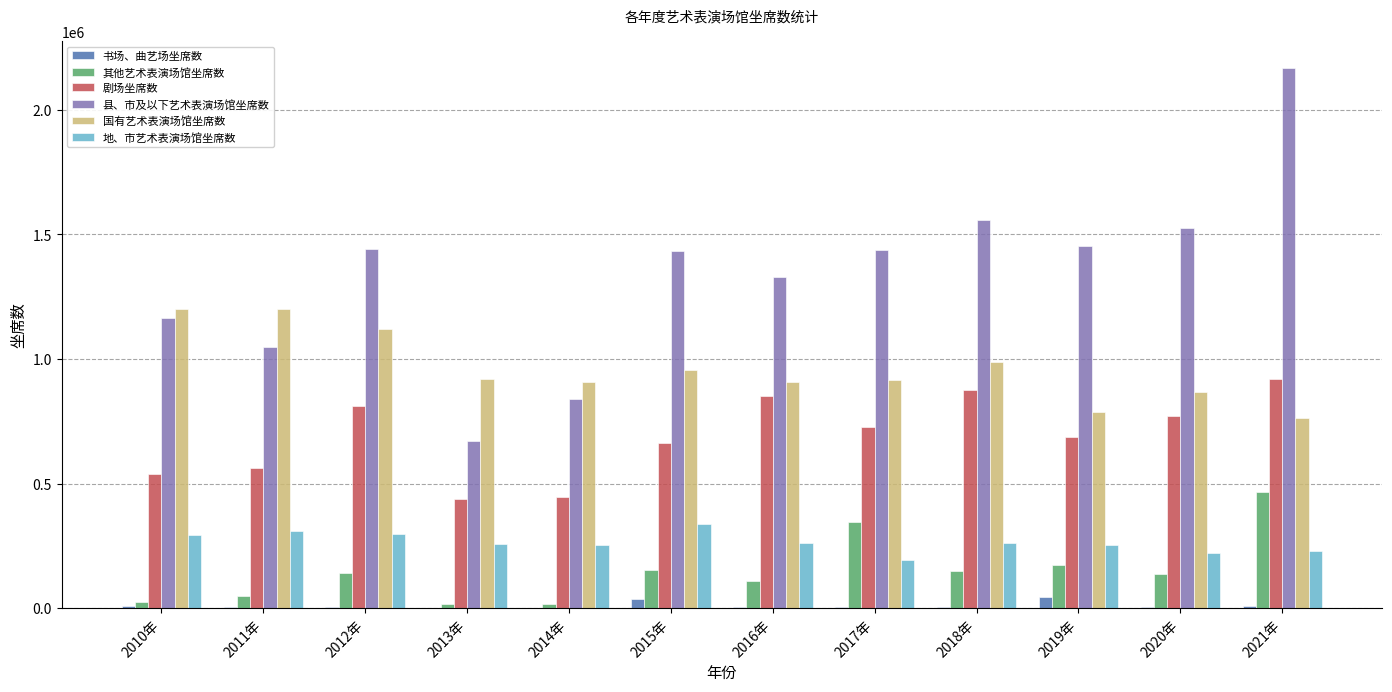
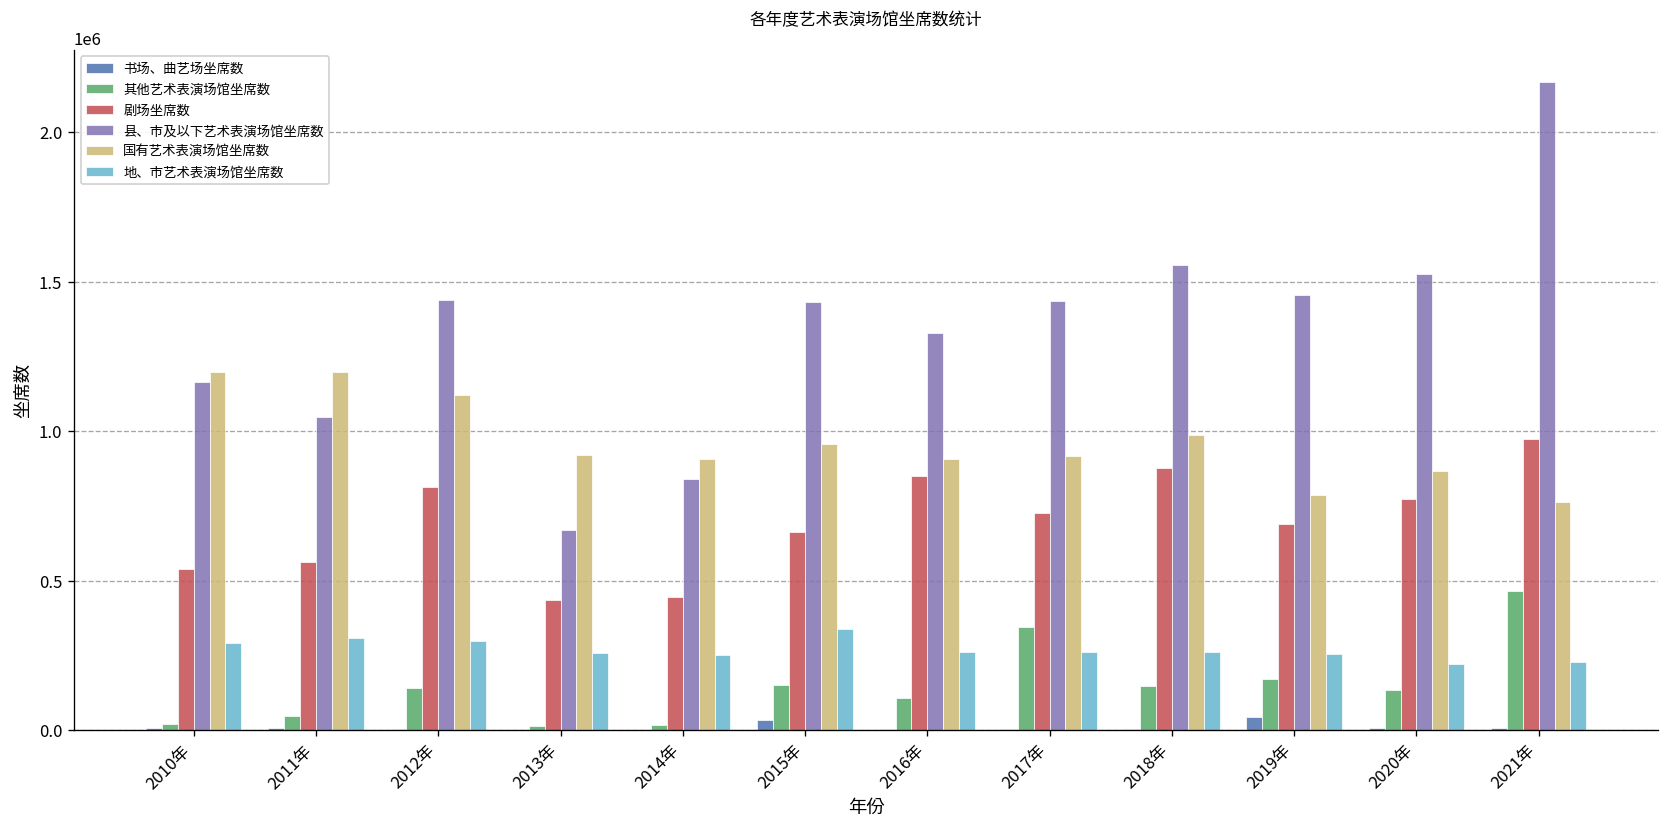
地、市艺术表演场馆坐席数, 2017年: 190000 -> 260000
剧场坐席数, 2021年: 920000 -> 980000
